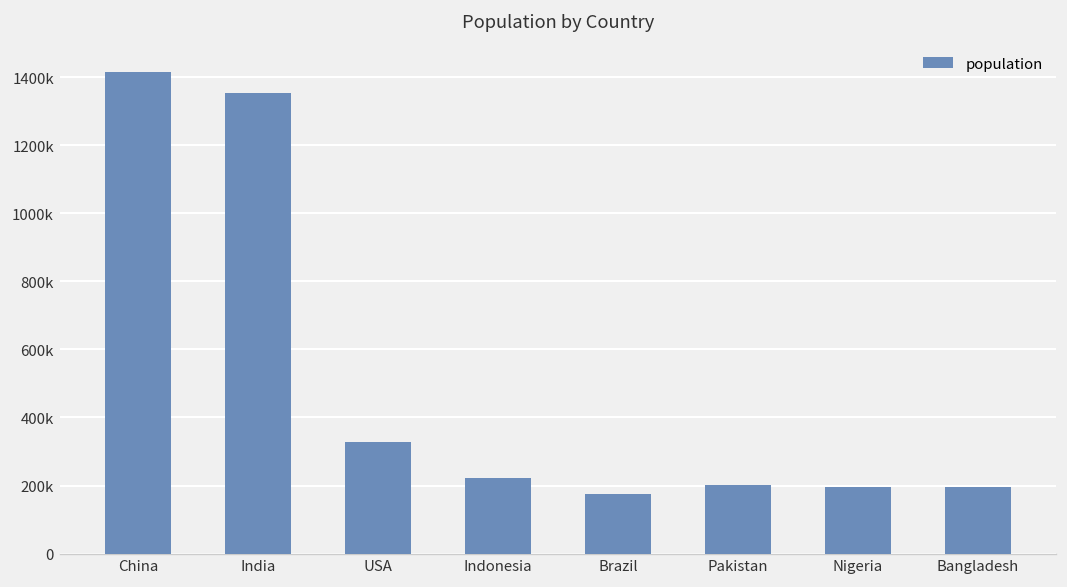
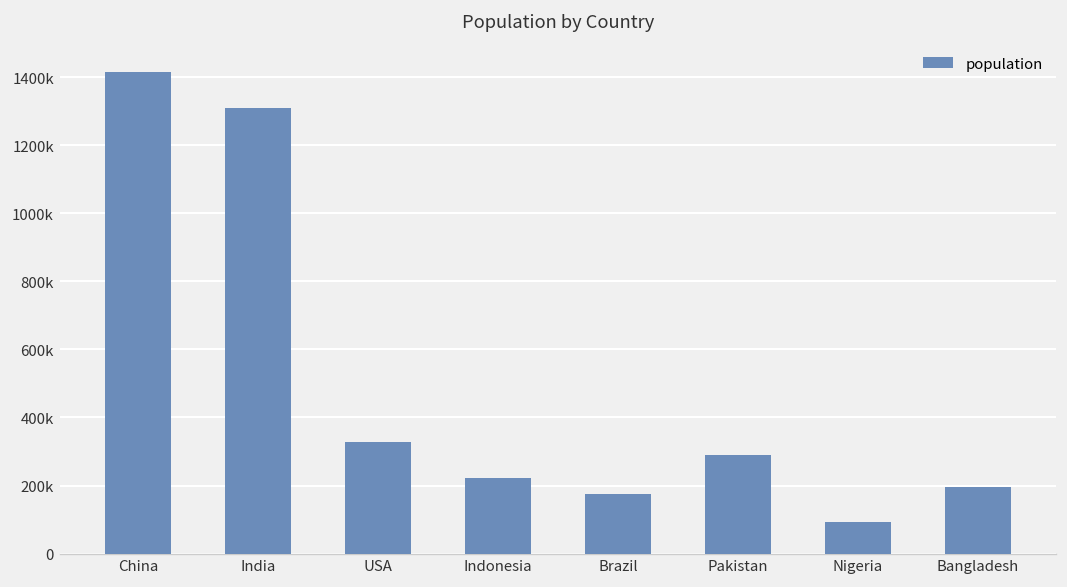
India: 1350000 -> 1310000
Pakistan: 200000 -> 290000
Nigeria: 200000 -> 90000
